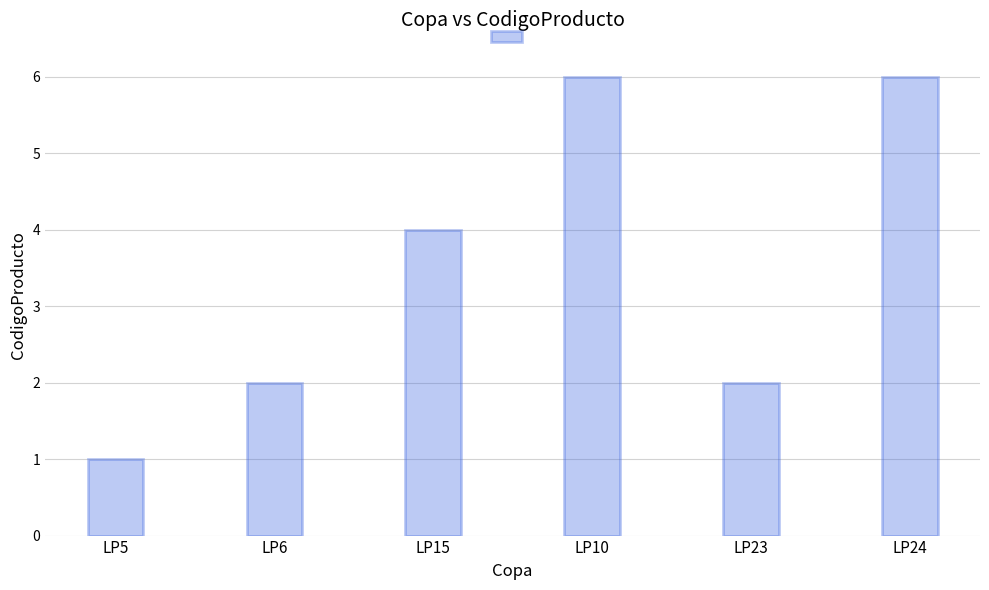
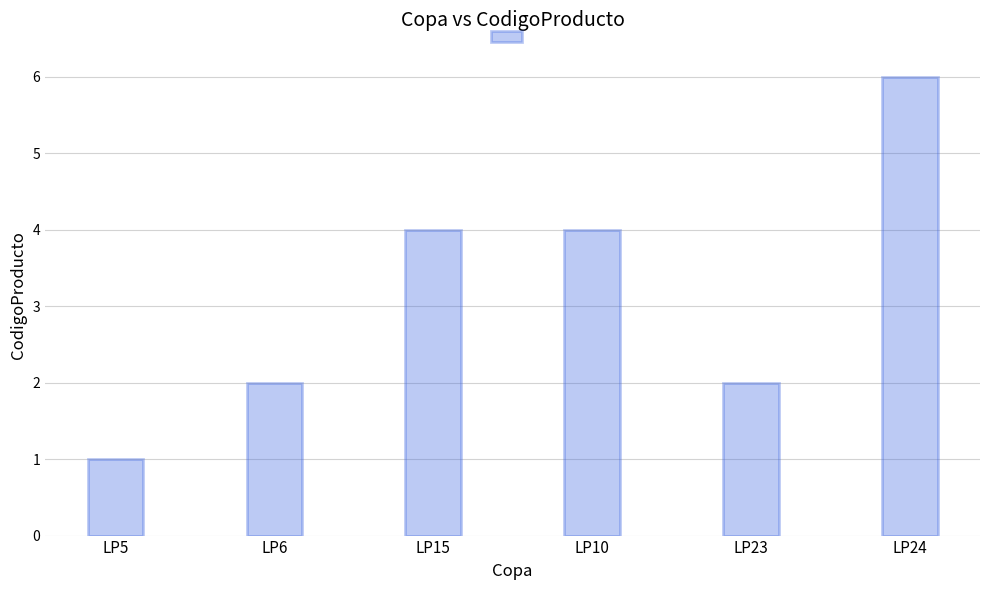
LP10: 6 -> 4
